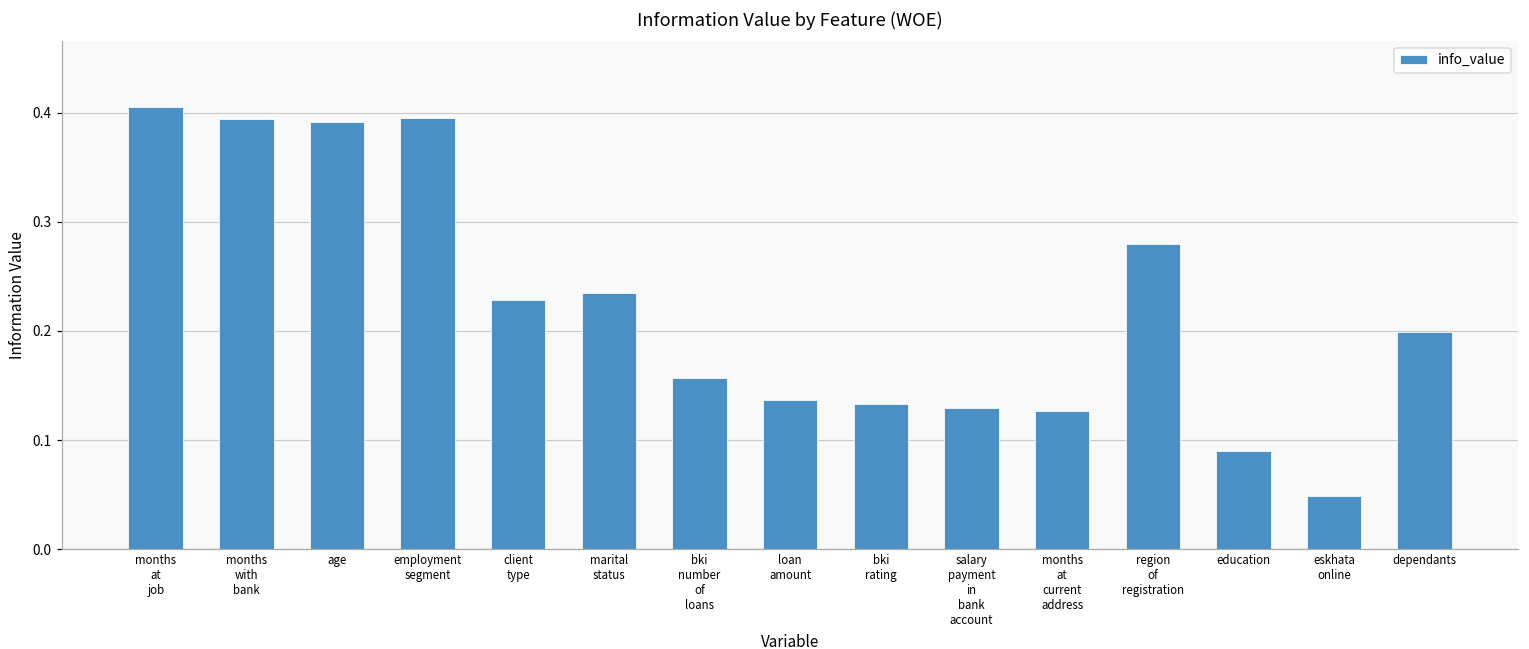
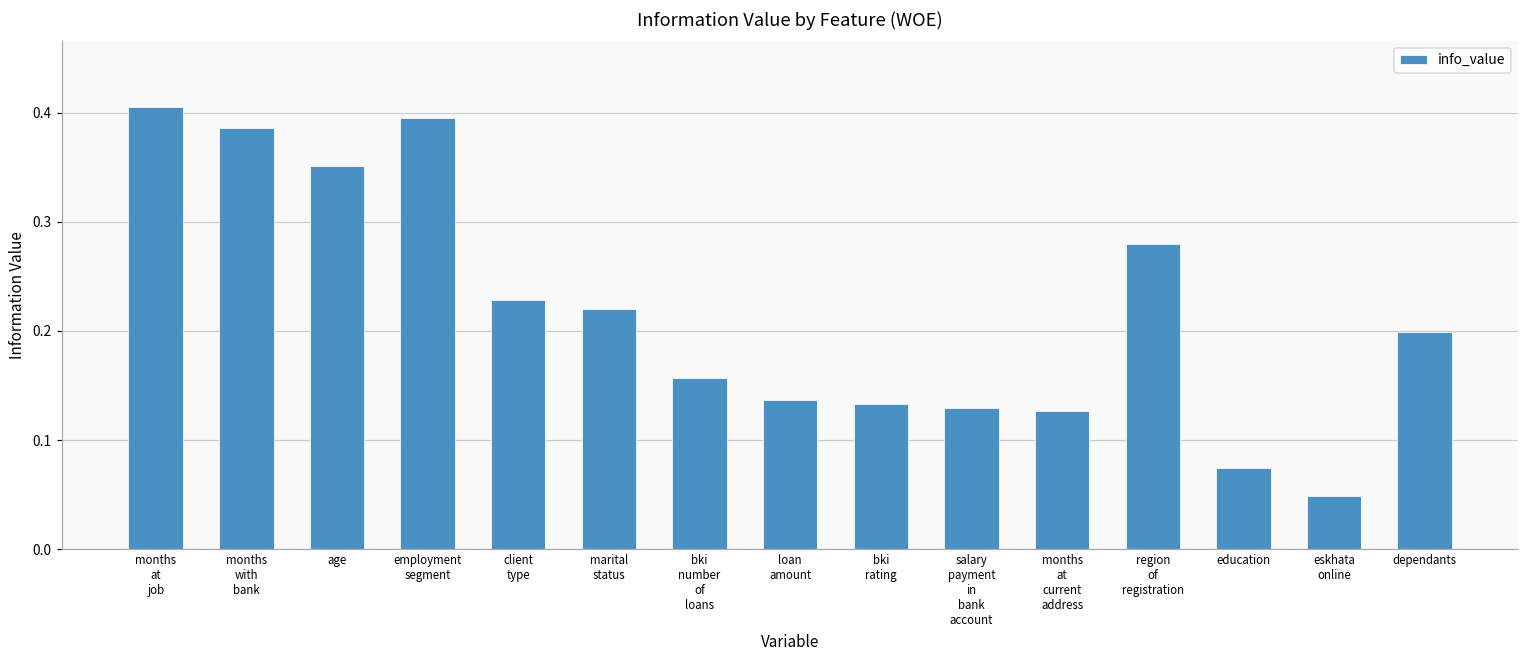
months with bank: 0.394 -> 0.386
age: 0.39 -> 0.35
marital status: 0.23 -> 0.22
education: 0.09 -> 0.07
